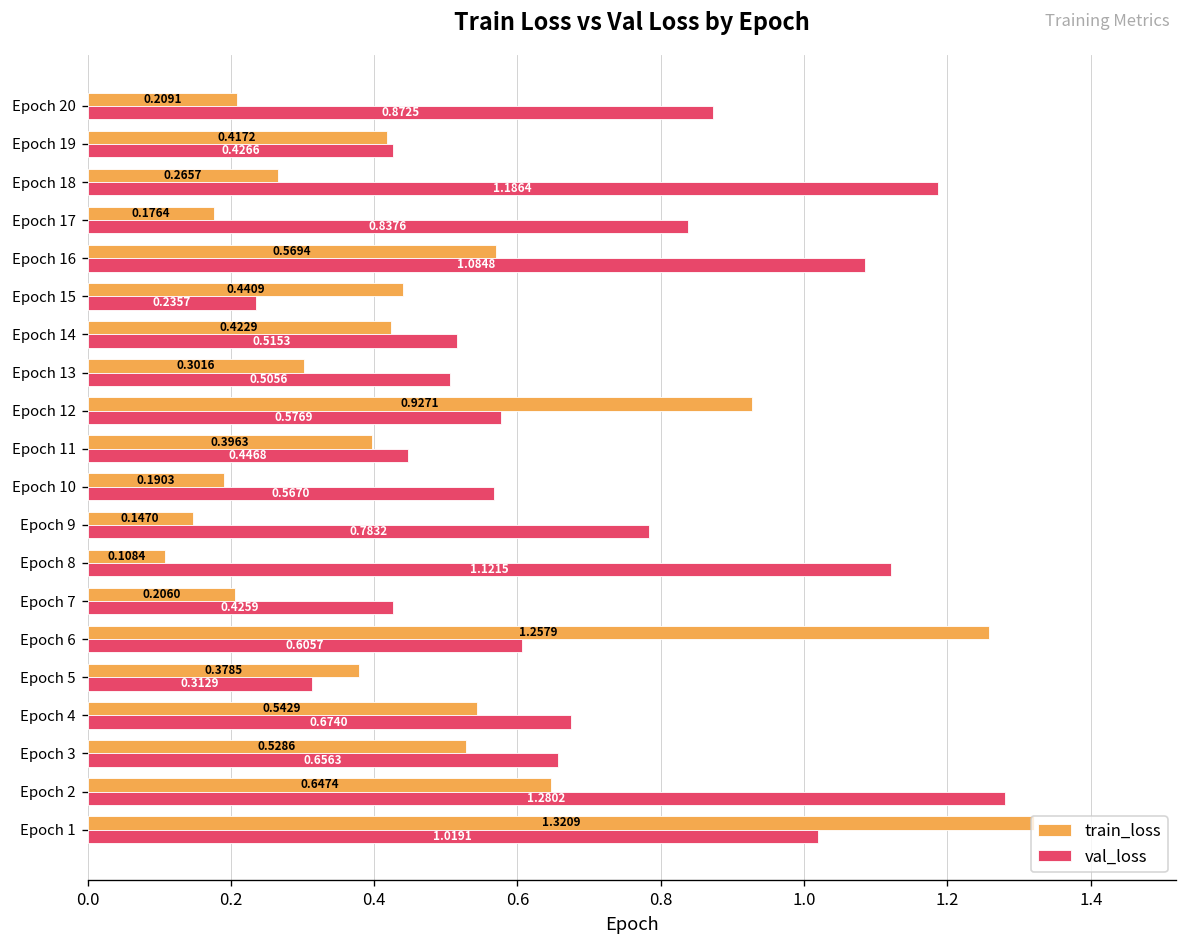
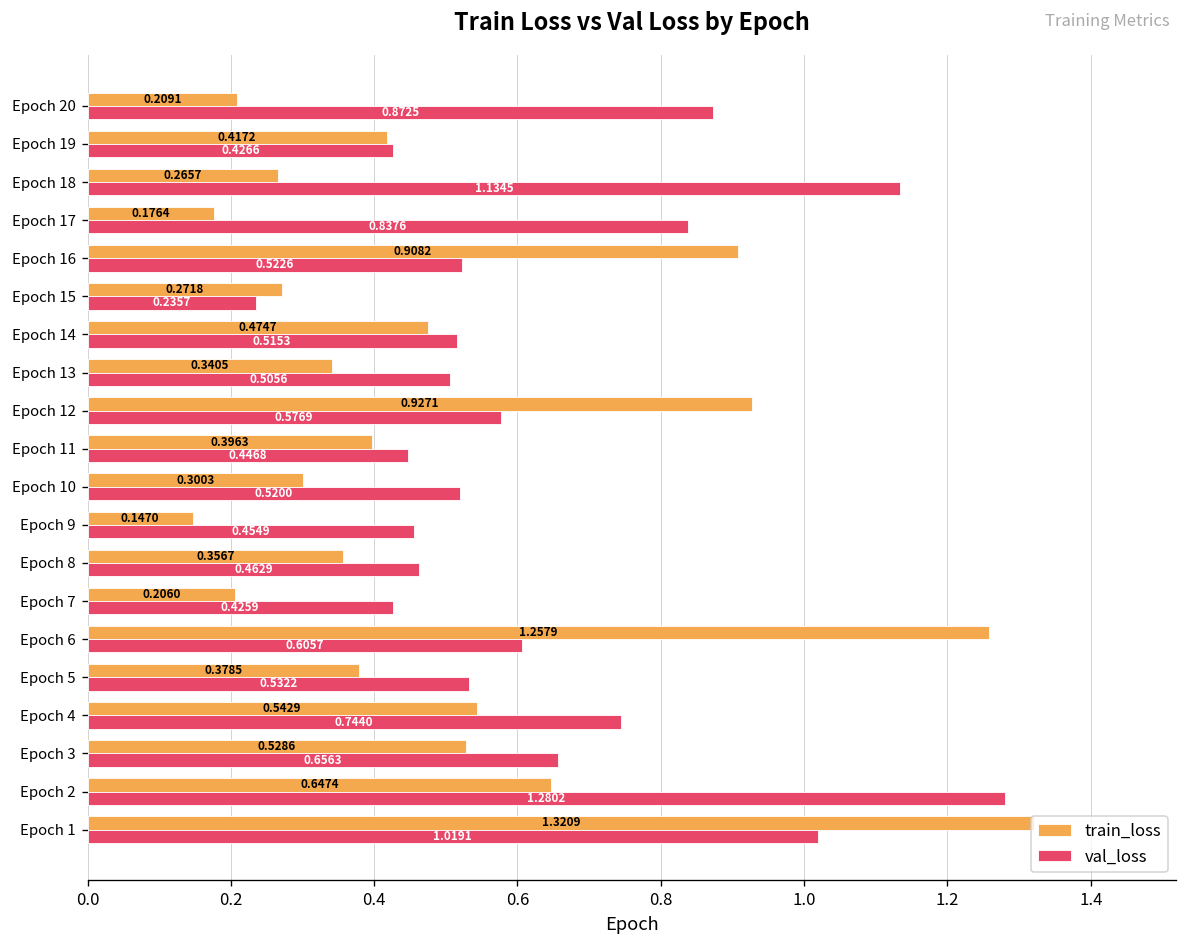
val_loss, Epoch 18: 1.1864 -> 1.1345
train_loss, Epoch 16: 0.5694 -> 0.9082
val_loss, Epoch 16: 1.0848 -> 0.5226
train_loss, Epoch 15: 0.4409 -> 0.2718
train_loss, Epoch 14: 0.4229 -> 0.4747
train_loss, Epoch 13: 0.3016 -> 0.3405
train_loss, Epoch 10: 0.1903 -> 0.3003
val_loss, Epoch 10: 0.5670 -> 0.5200
val_loss, Epoch 9: 0.7832 -> 0.4549
train_loss, Epoch 8: 0.1084 -> 0.3567
val_loss, Epoch 8: 1.1215 -> 0.4629
val_loss, Epoch 5: 0.3129 -> 0.5322
val_loss, Epoch 4: 0.6740 -> 0.7440
